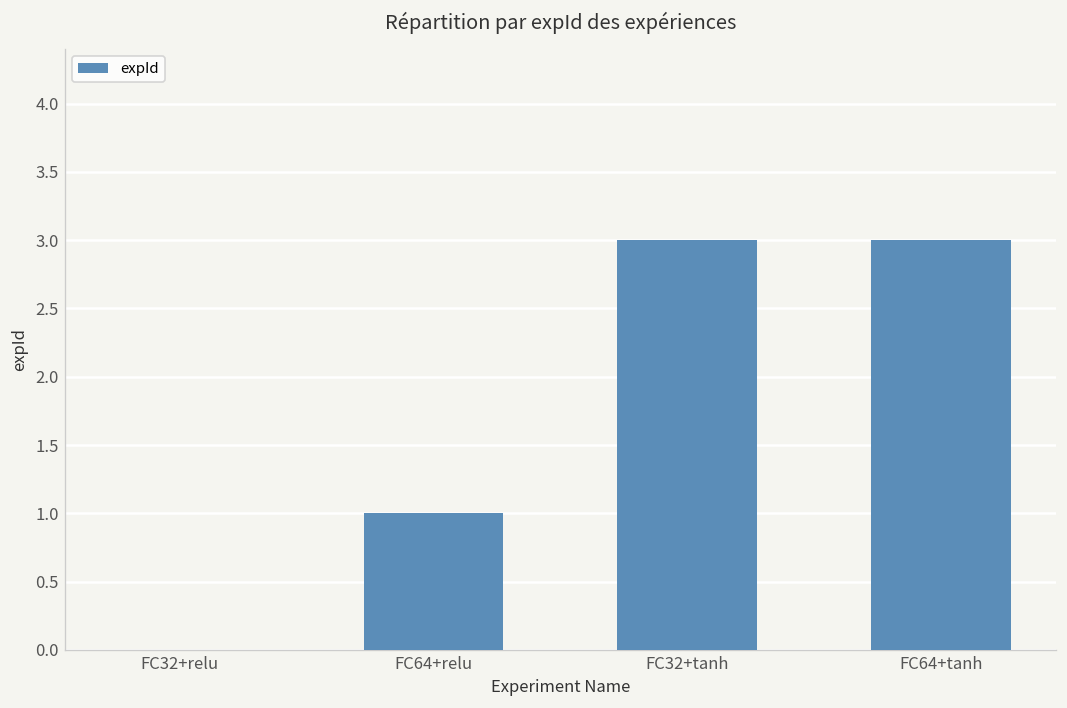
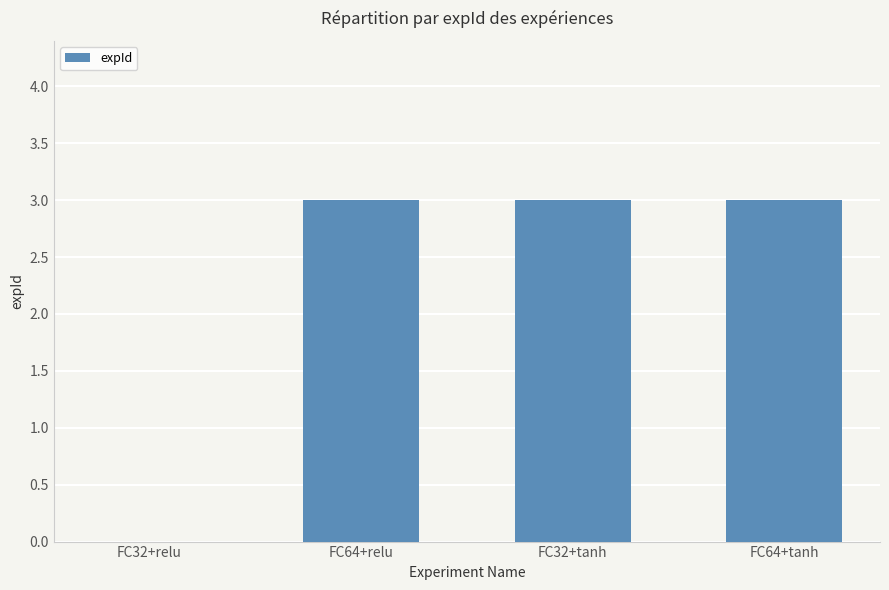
FC64+relu: 1 -> 3
